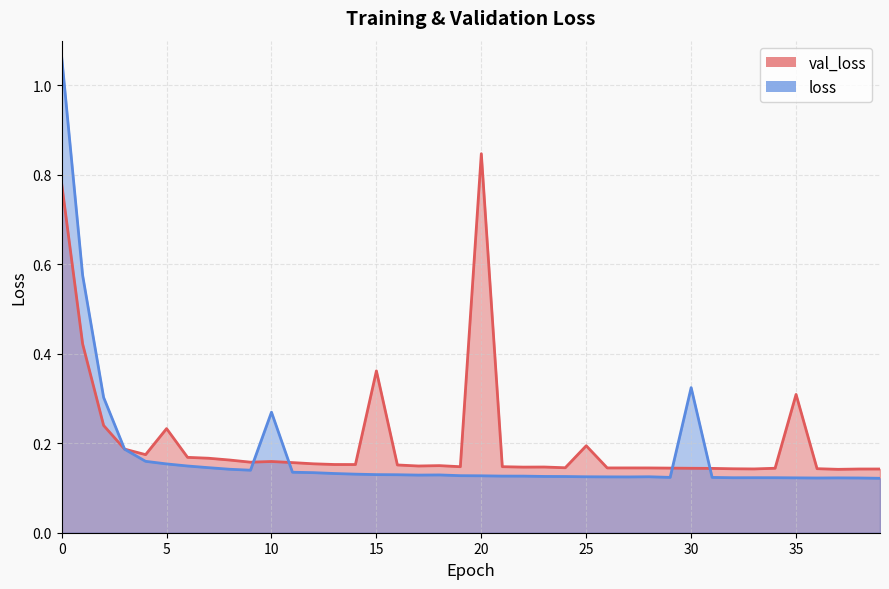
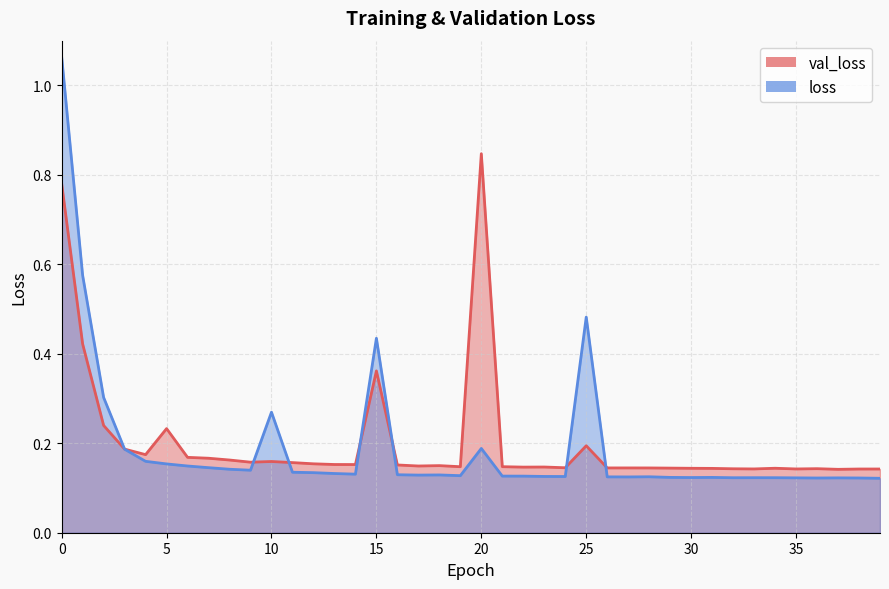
loss, 15: 0.13 -> 0.43
loss, 20: 0.13 -> 0.19
loss, 25: 0.13 -> 0.48
loss, 30: 0.32 -> 0.12
val_loss, 35: 0.31 -> 0.14
